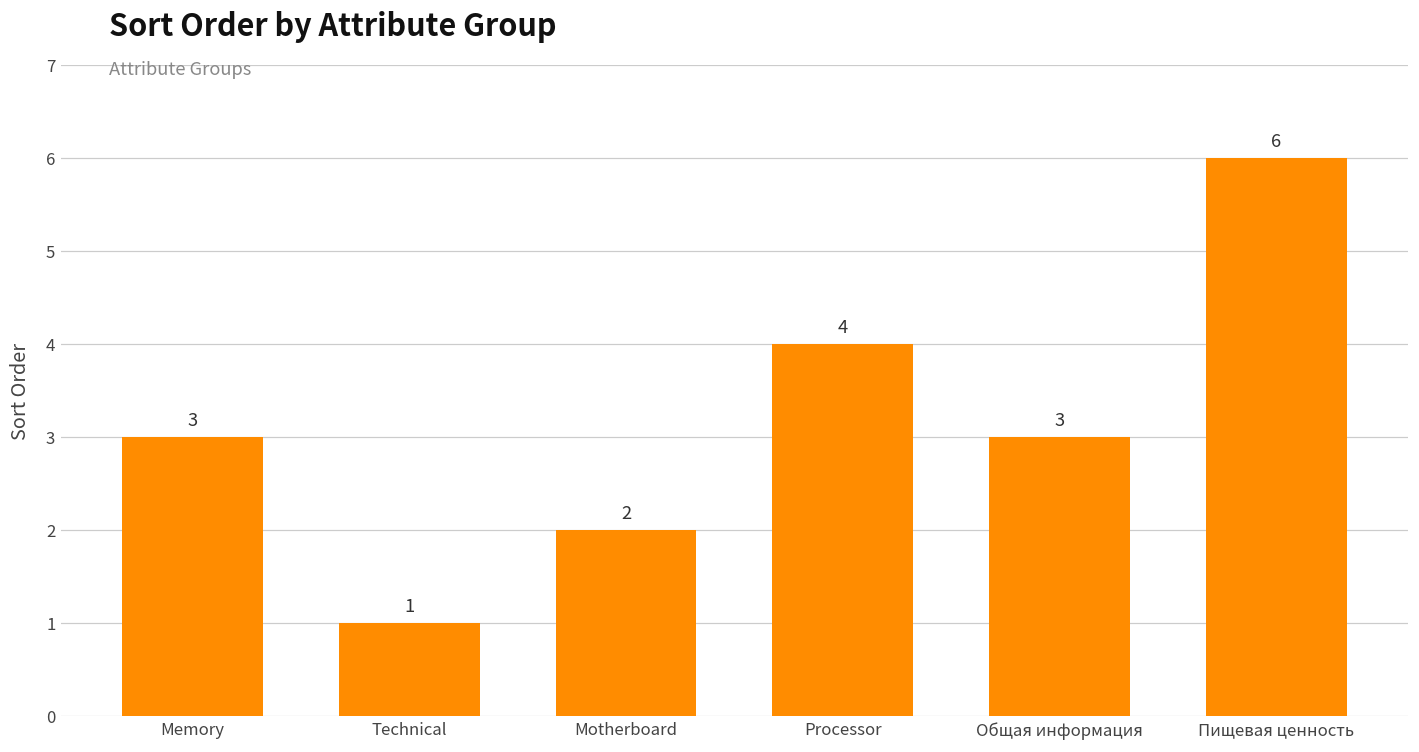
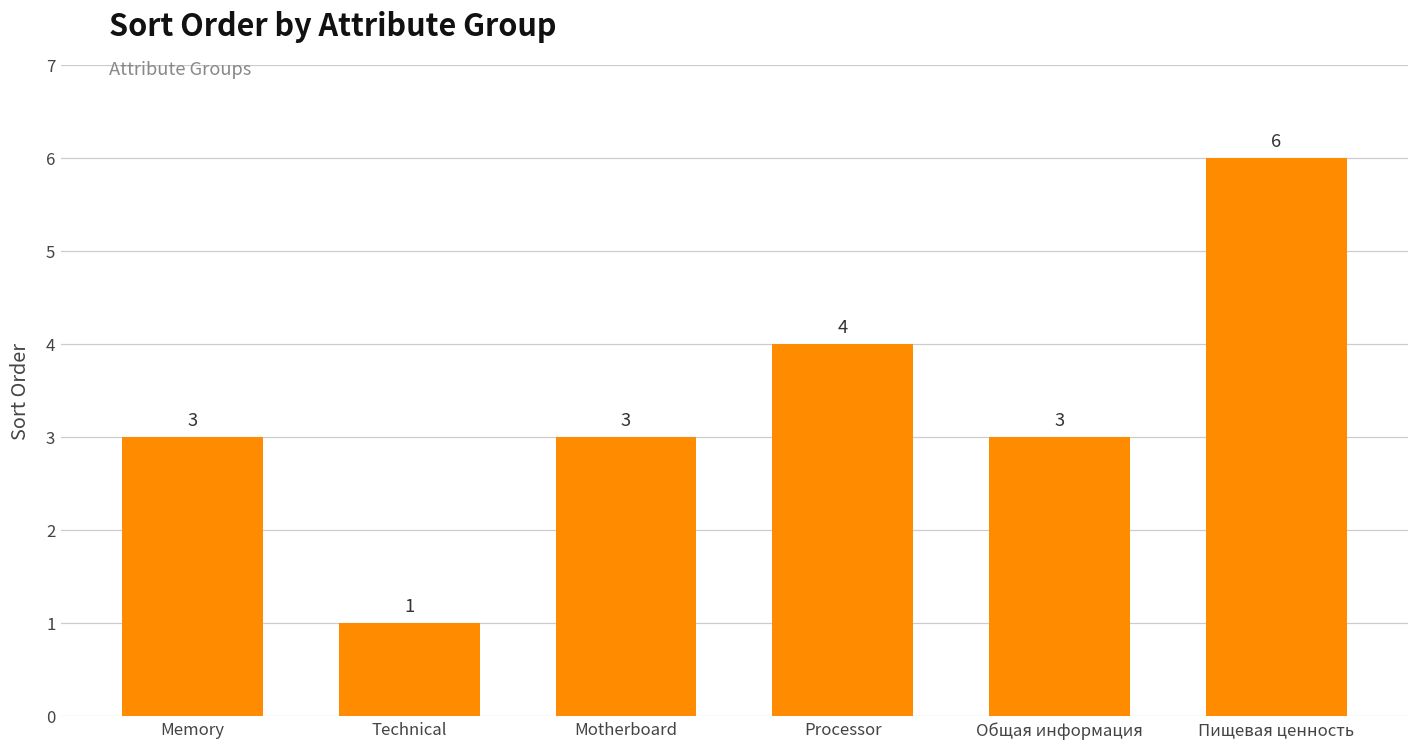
Motherboard: 2 -> 3
